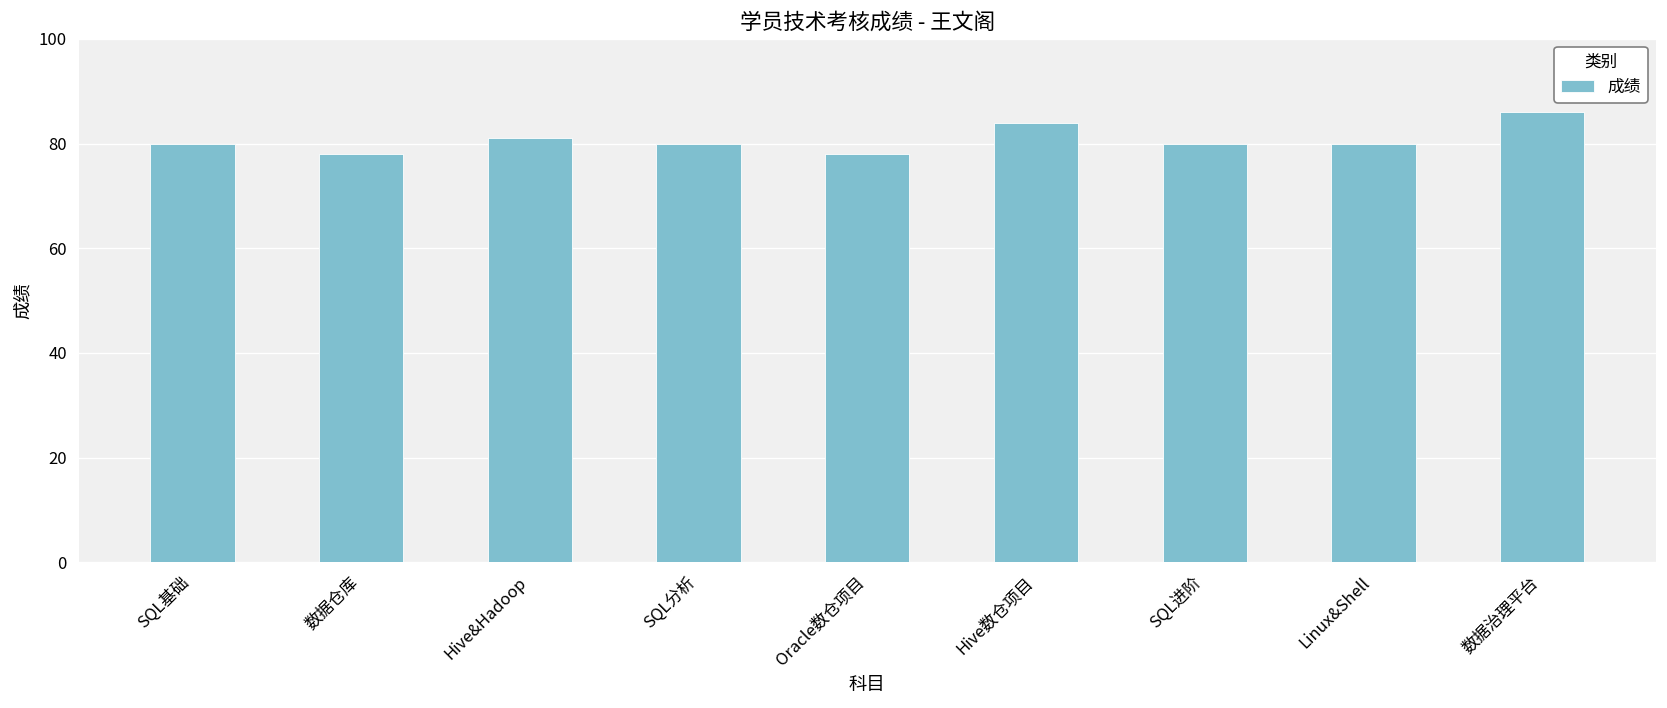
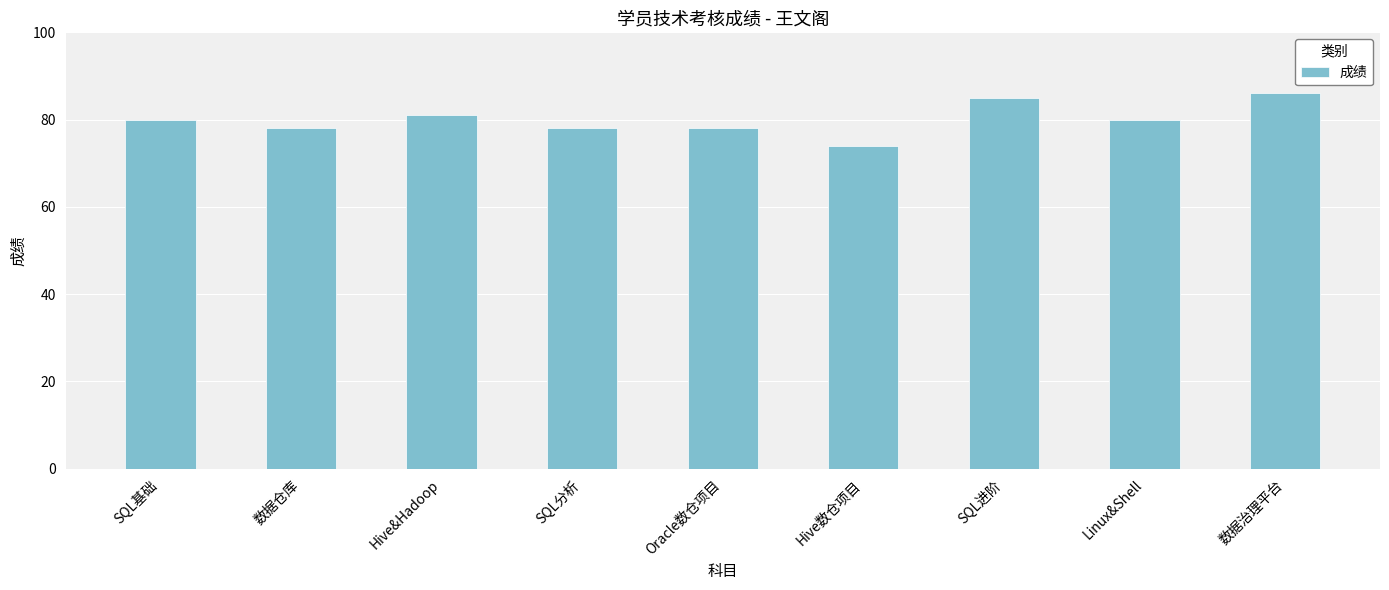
SQL分析: 80 -> 78
Hive数仓项目: 84 -> 74
SQL进阶: 80 -> 85
